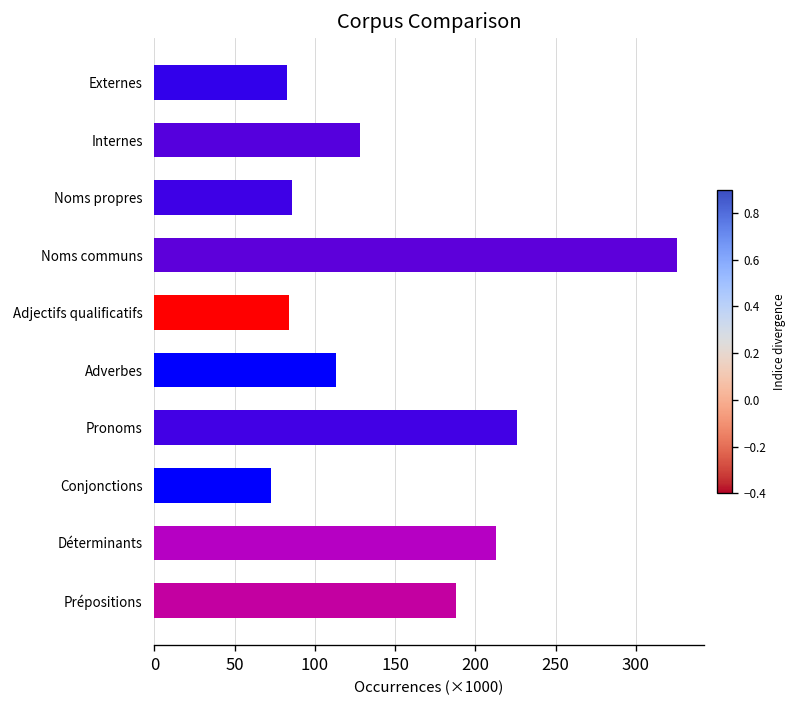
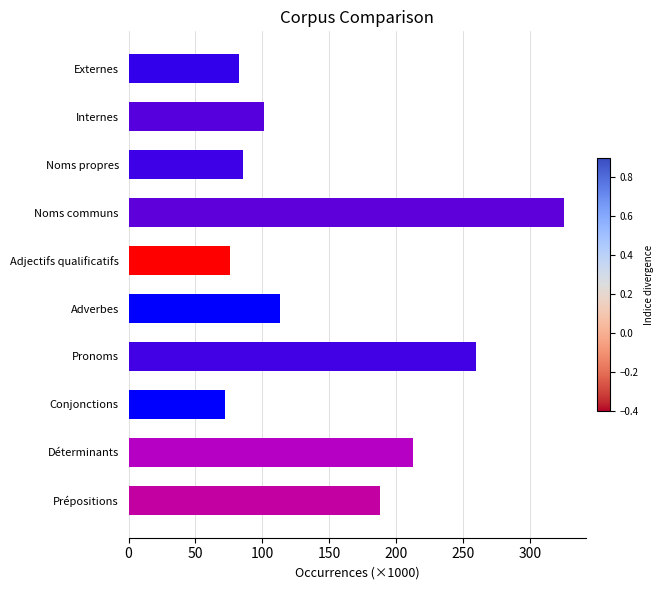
Internes: 128 -> 101
Adjectifs qualificatifs: 84 -> 76
Pronoms: 226 -> 260
